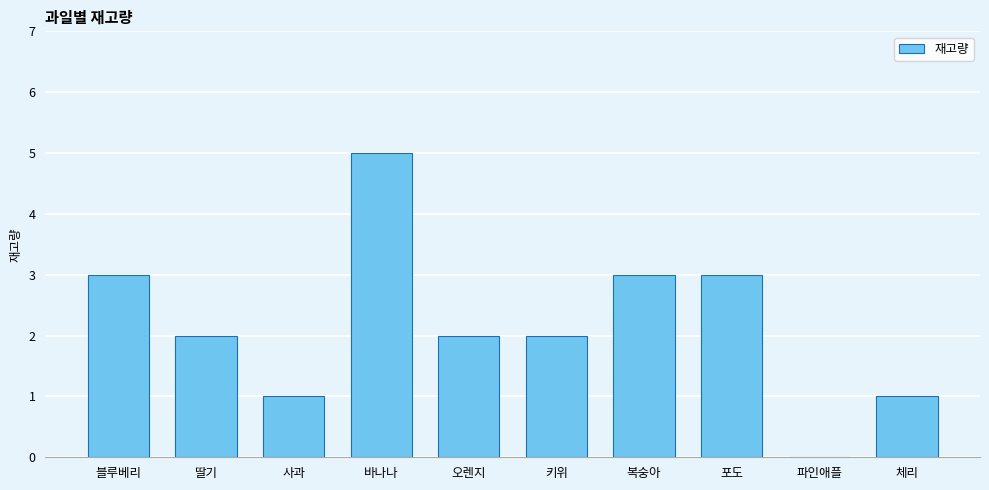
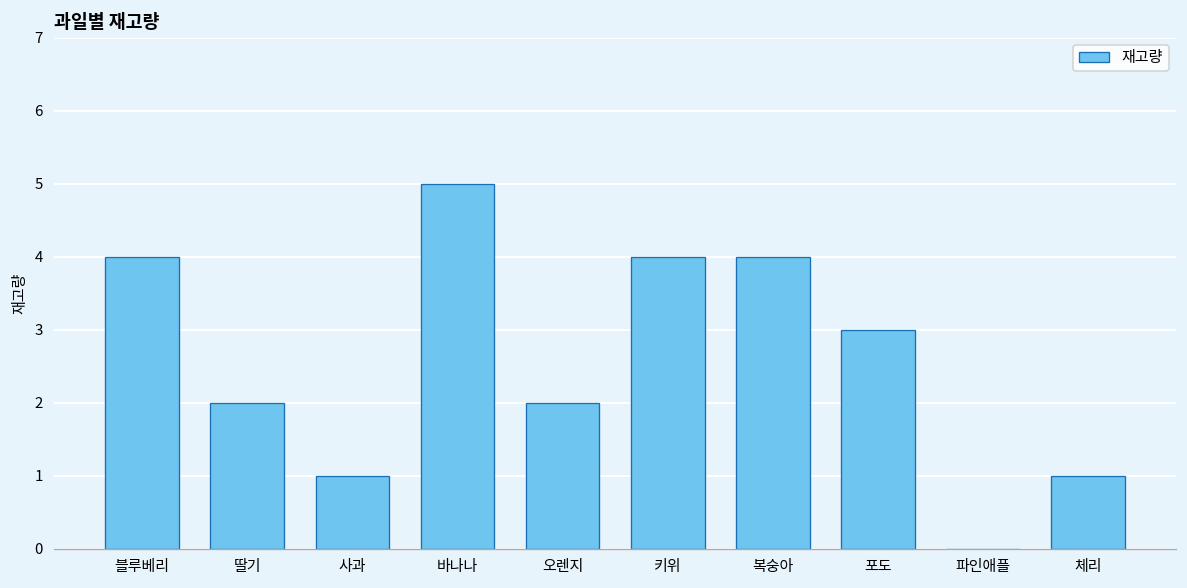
블루베리: 3 -> 4
키위: 2 -> 4
복숭아: 3 -> 4
